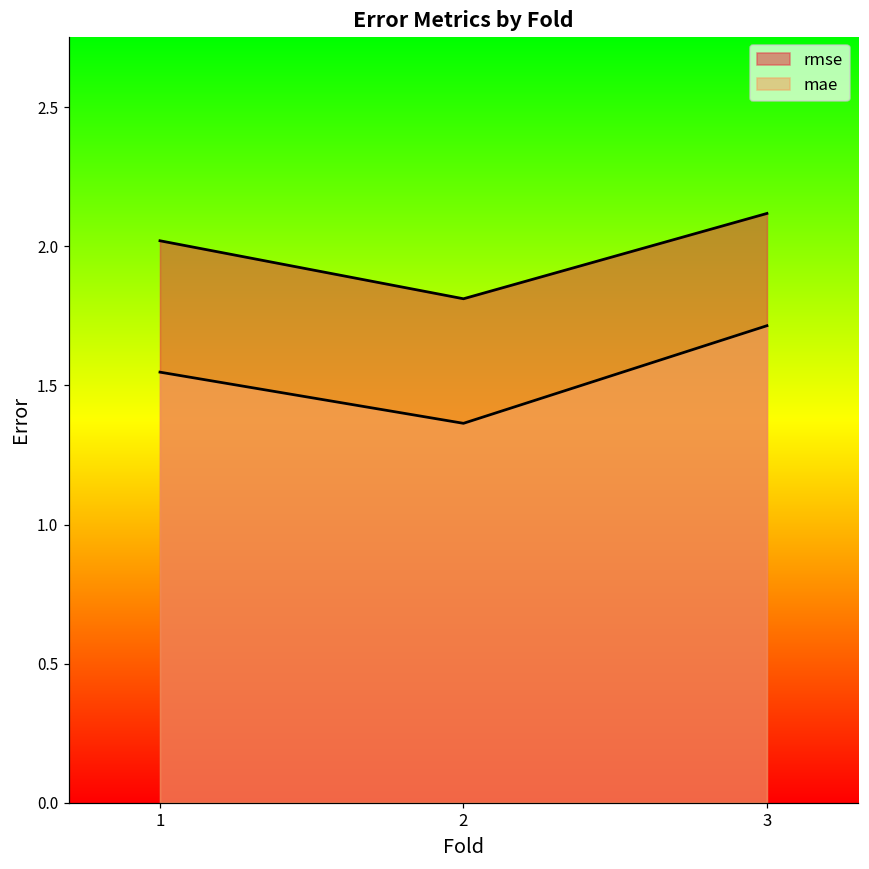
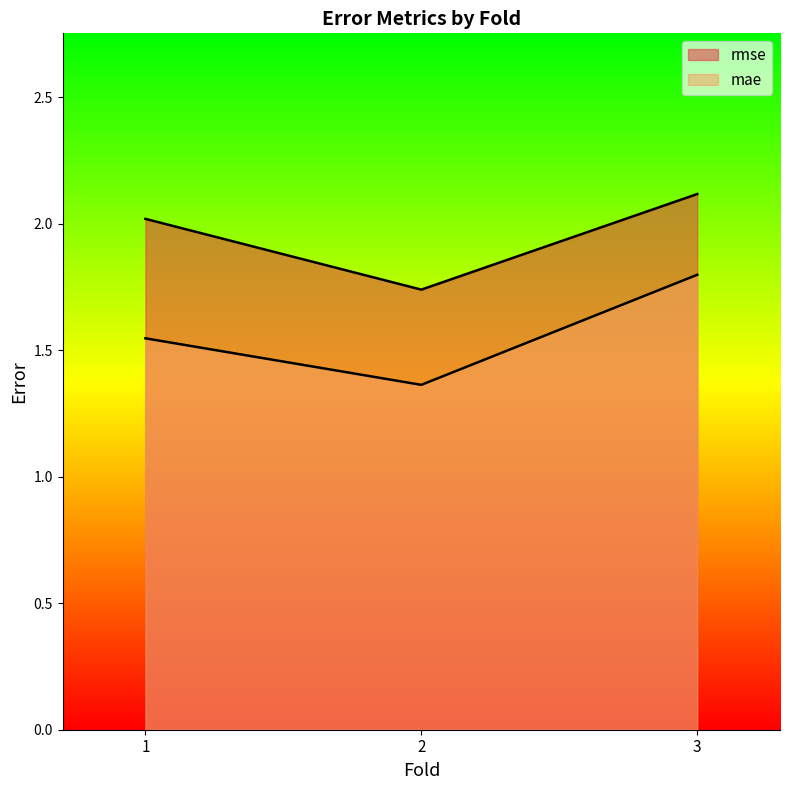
rmse, 2: 1.81 -> 1.74
mae, 3: 1.71 -> 1.80
